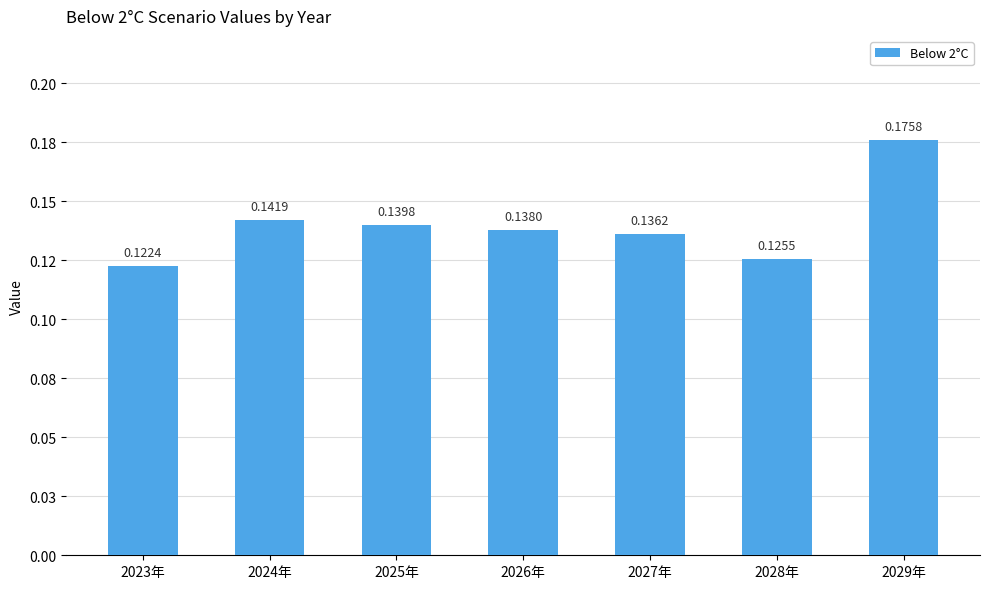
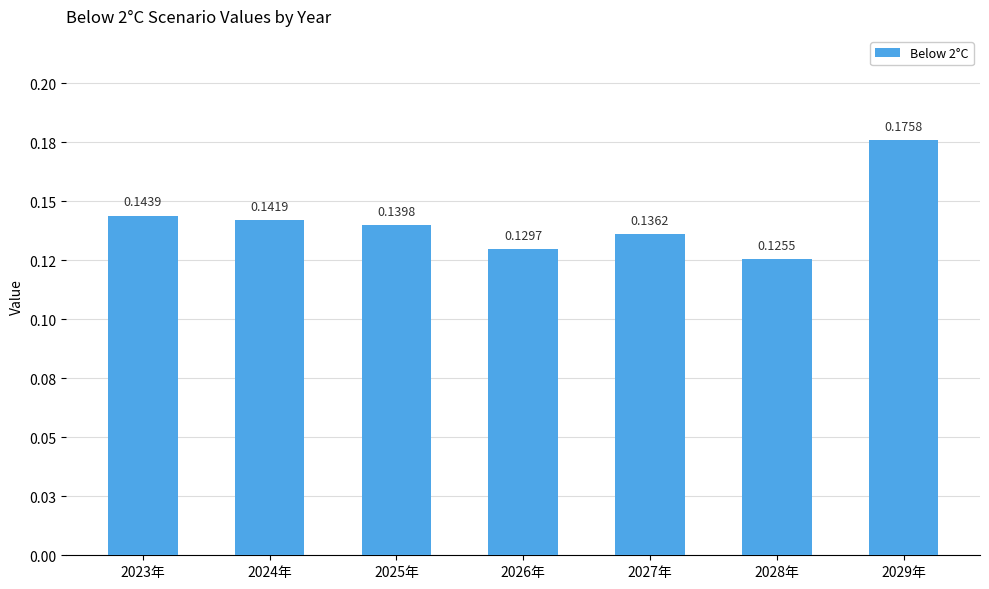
2023年: 0.1224 -> 0.1439
2026年: 0.1380 -> 0.1297
